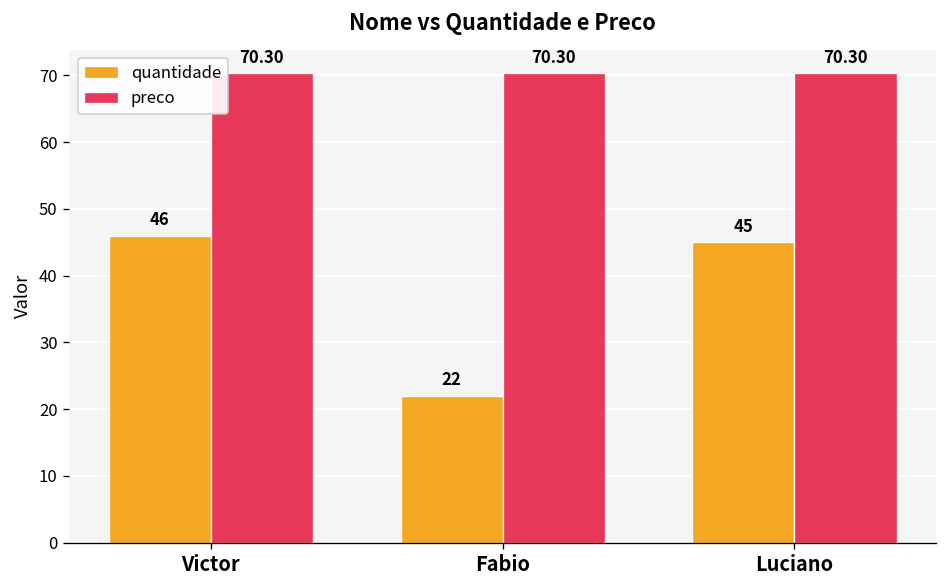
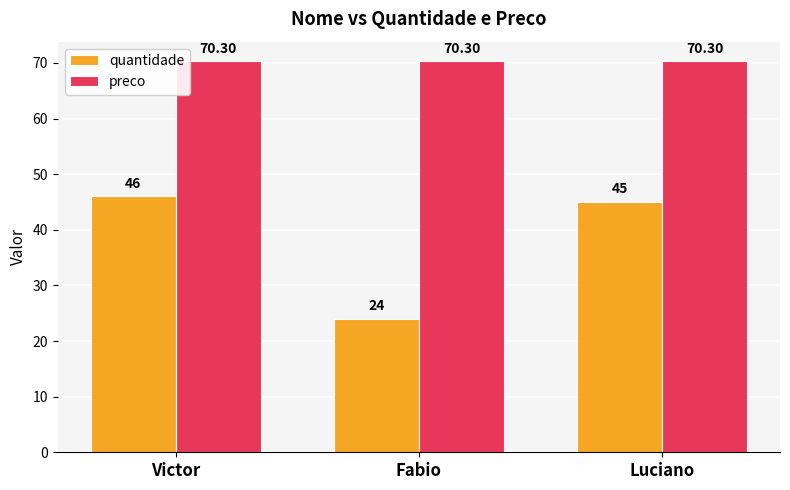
quantidade, Fabio: 22 -> 24
